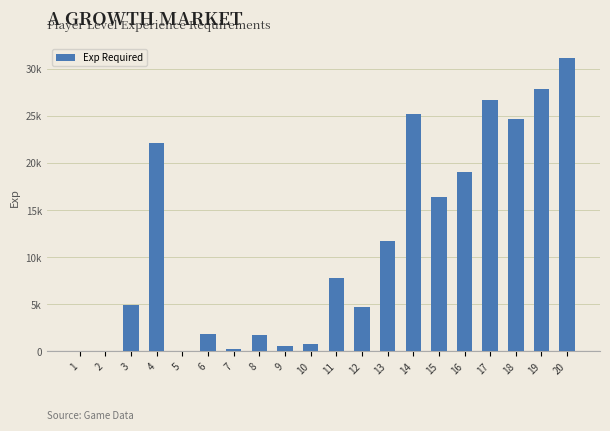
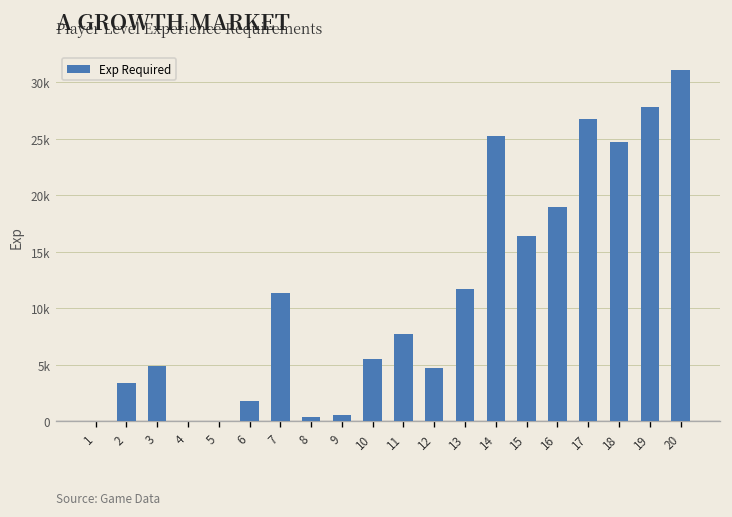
2: 0 -> 3000
4: 22000 -> 0
7: 0 -> 11000
8: 2000 -> 0
10: 1000 -> 6000
